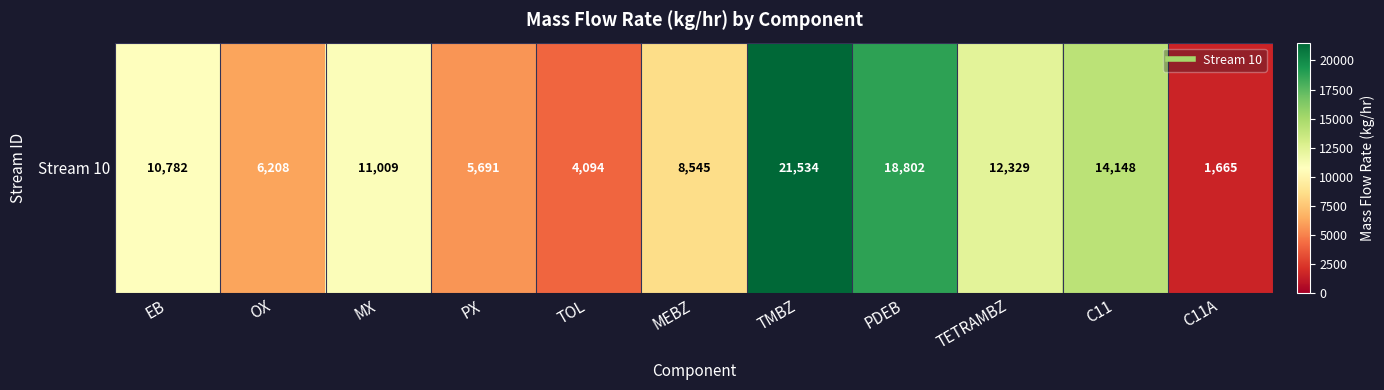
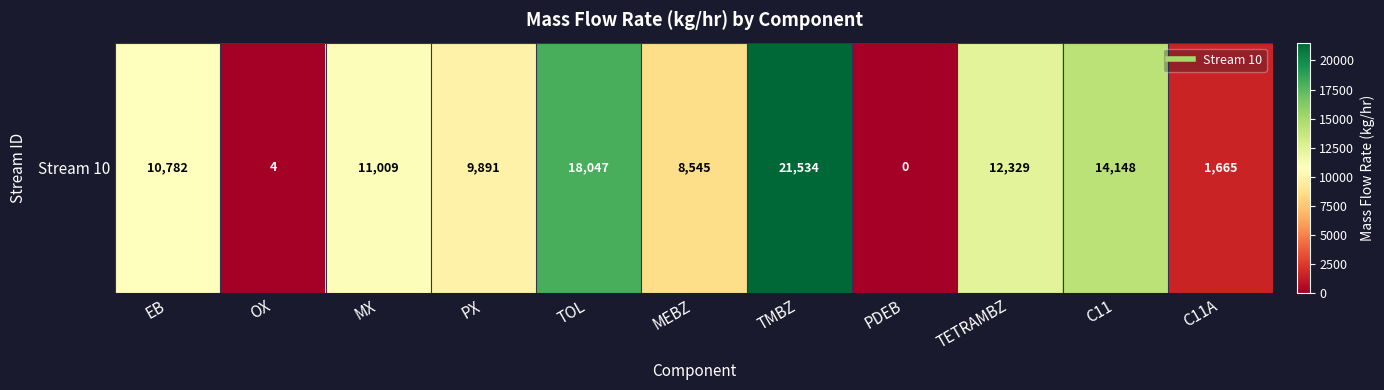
Stream 10, OX: 6,208 -> 4
Stream 10, PX: 5,691 -> 9,891
Stream 10, TOL: 4,094 -> 18,047
Stream 10, PDEB: 18,802 -> 0
